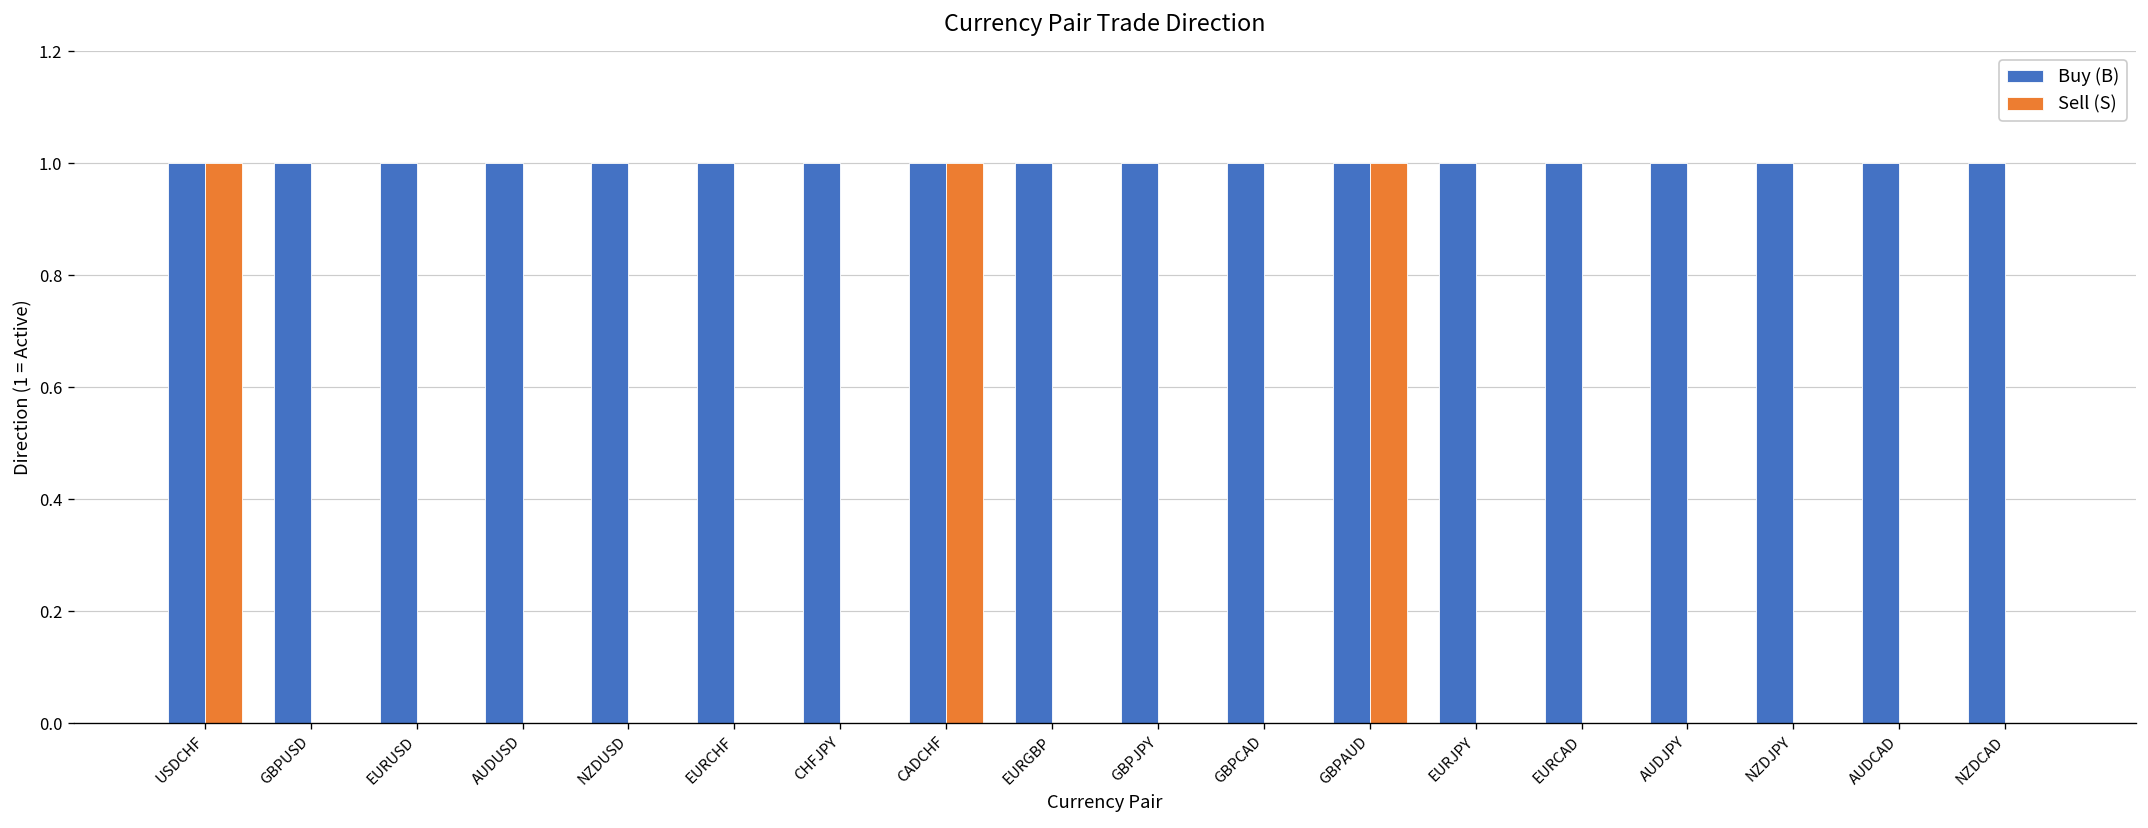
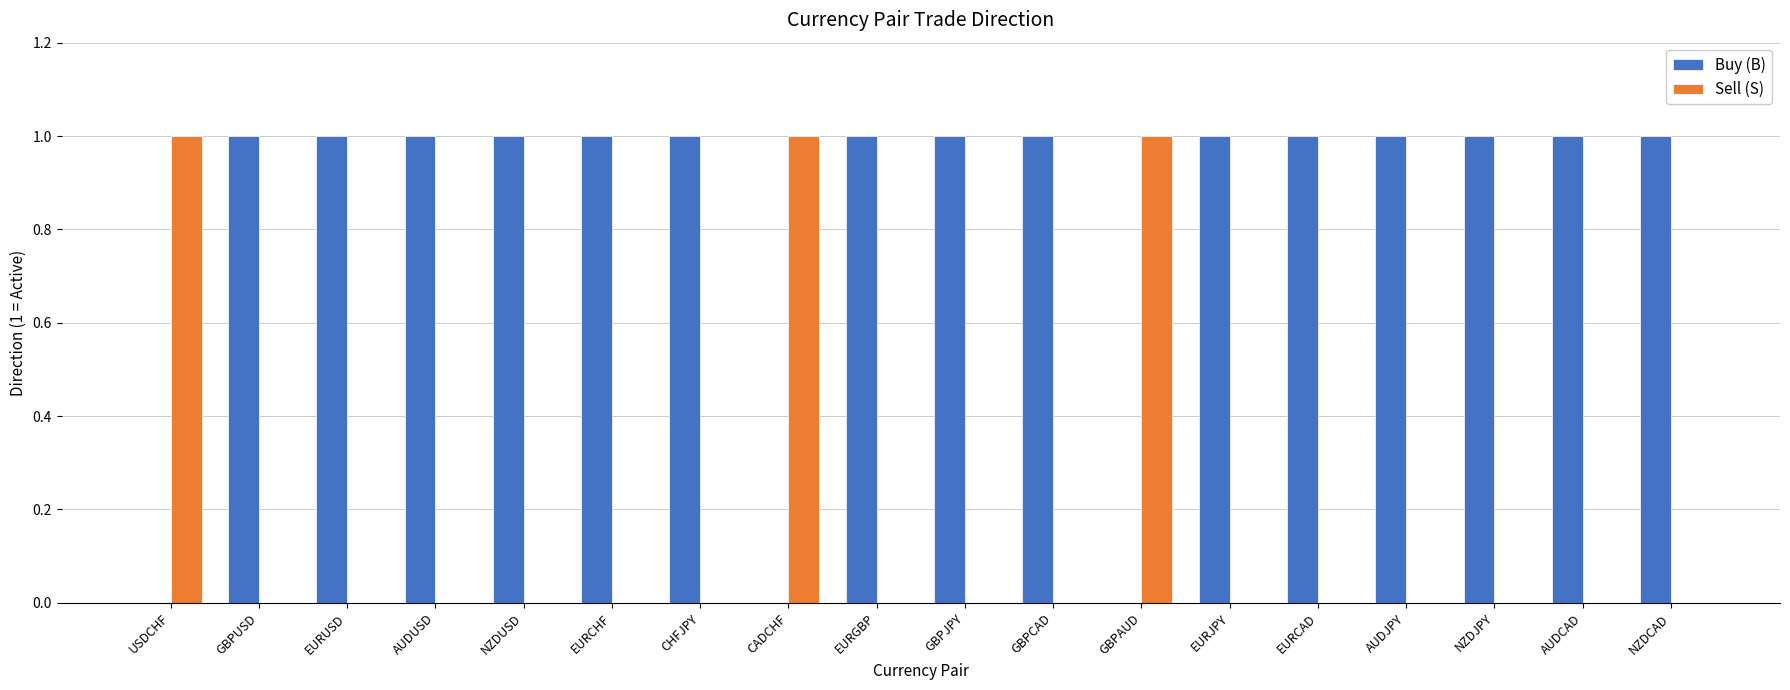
Buy (B), USDCHF: 1 -> 0
Buy (B), CADCHF: 1 -> 0
Buy (B), GBPAUD: 1 -> 0
